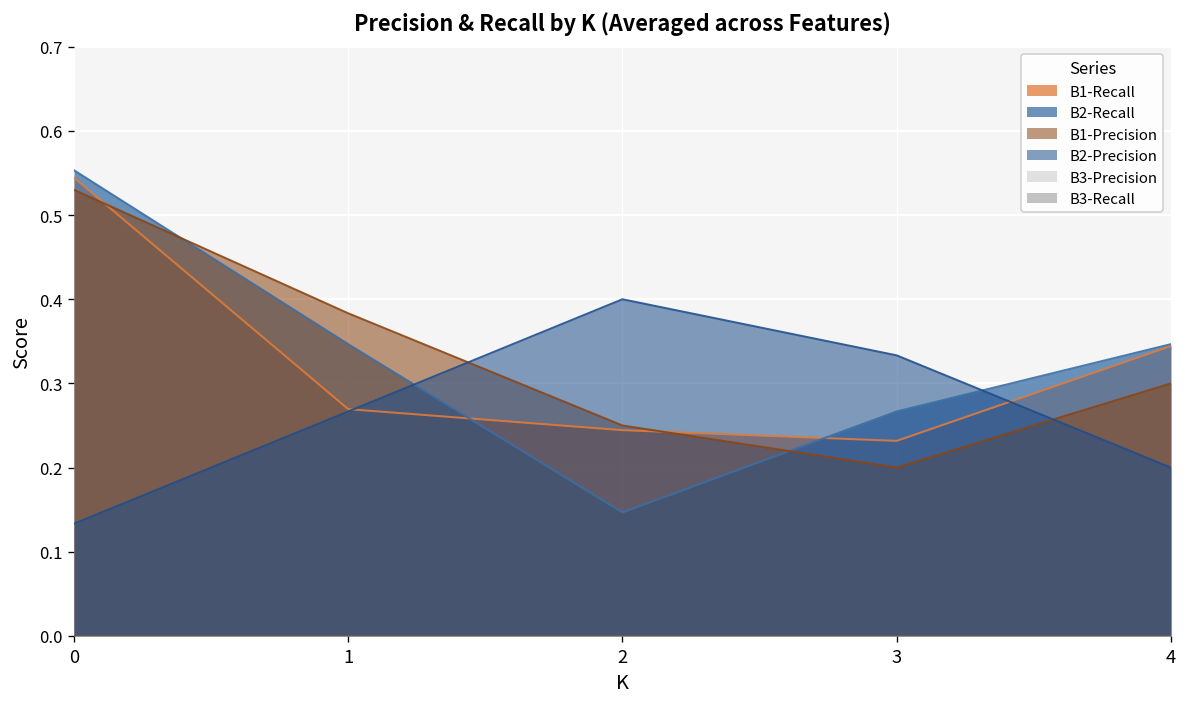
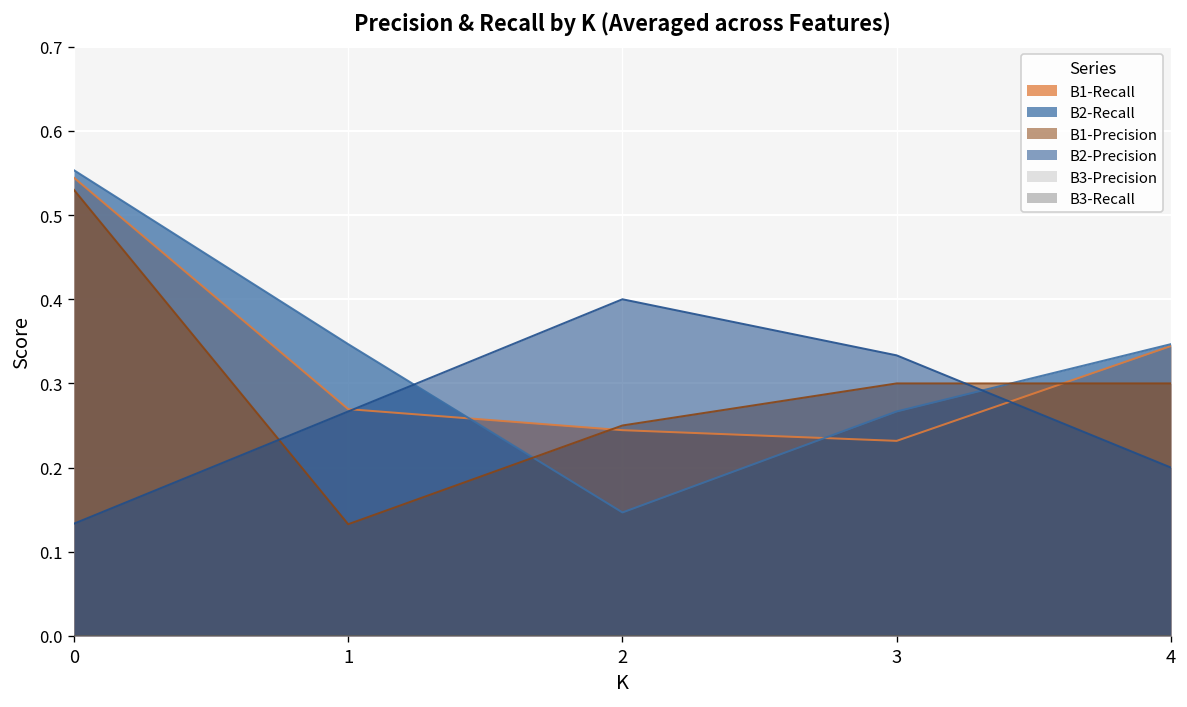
B1-Precision, 1: 0.38 -> 0.13
B1-Precision, 3: 0.2 -> 0.3
